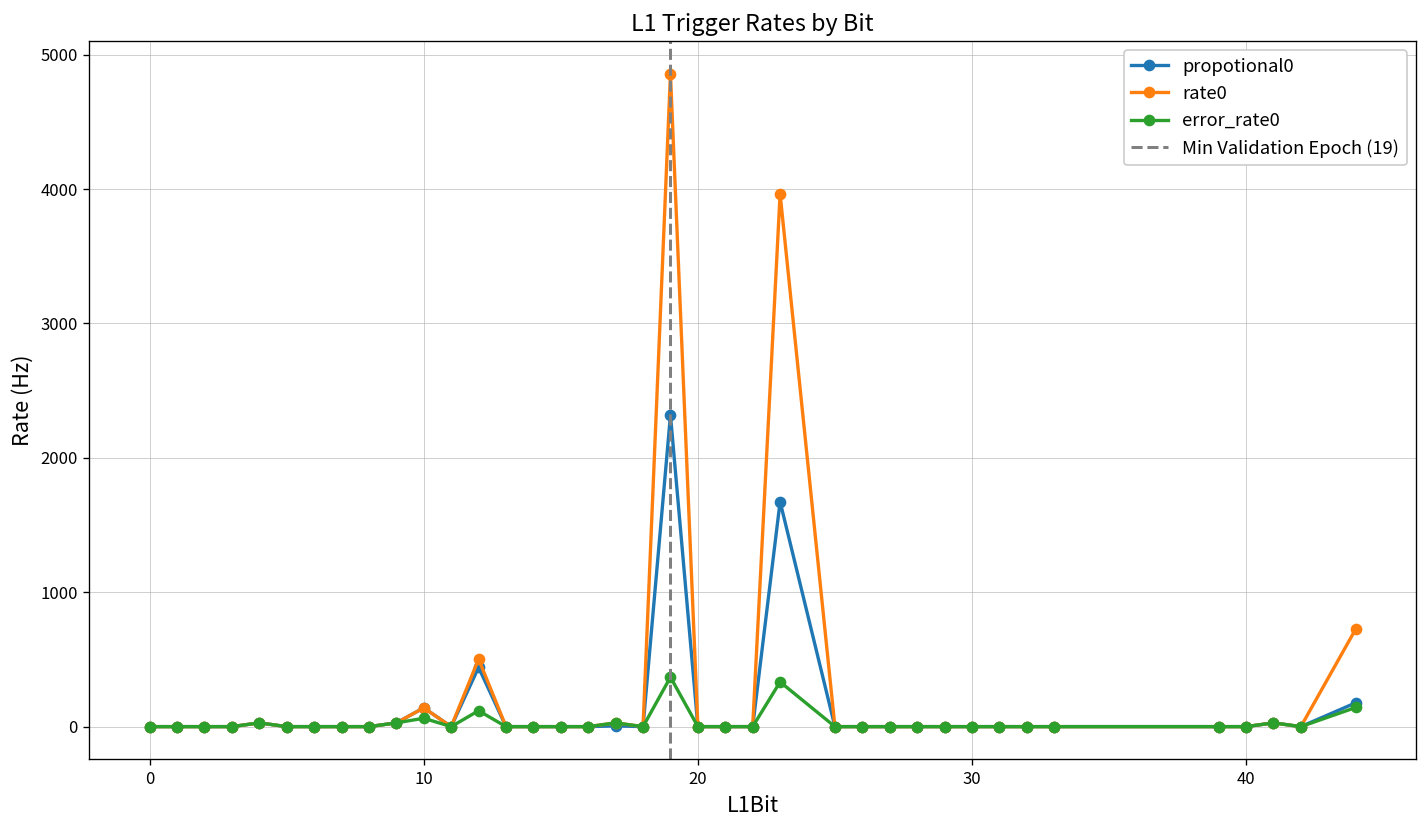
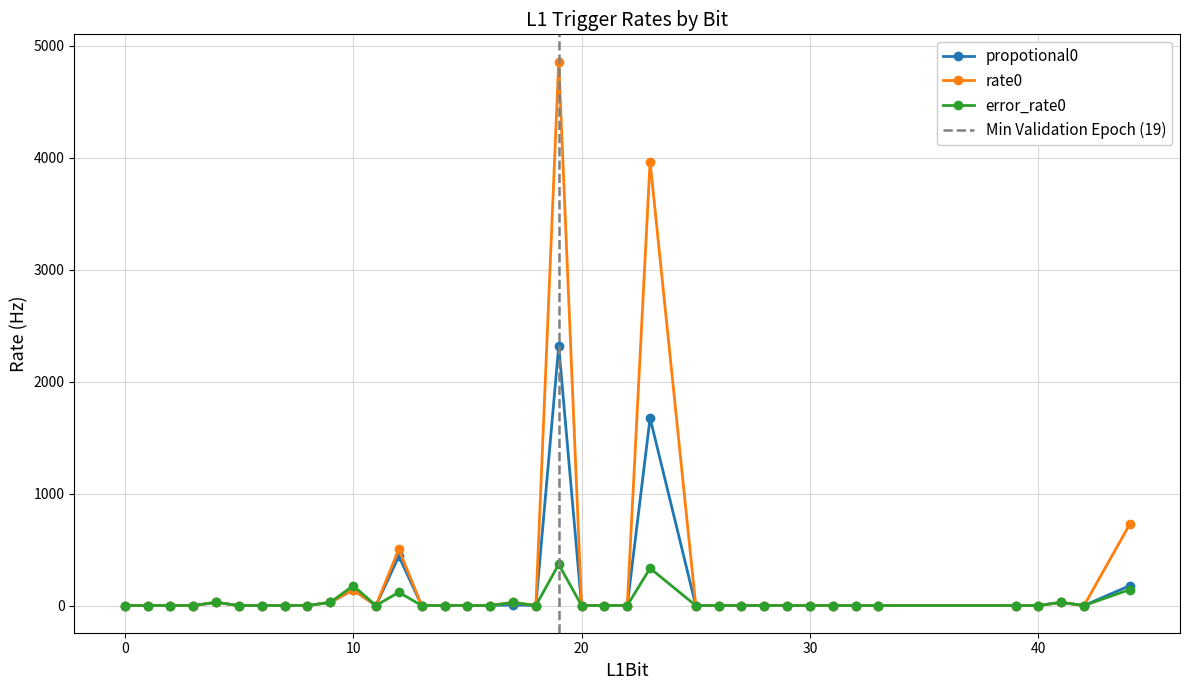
error_rate0, 10: 60 -> 180
